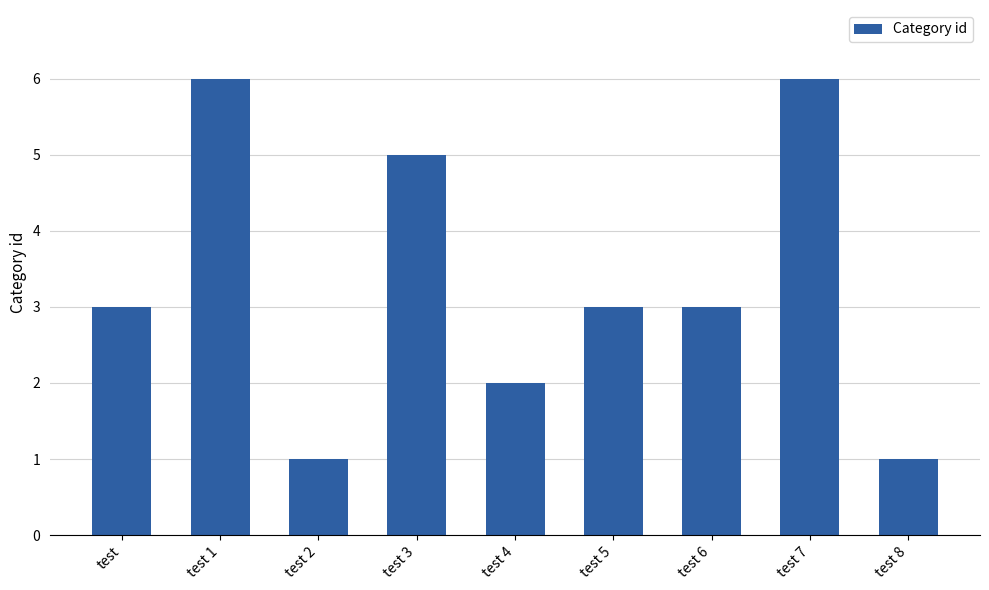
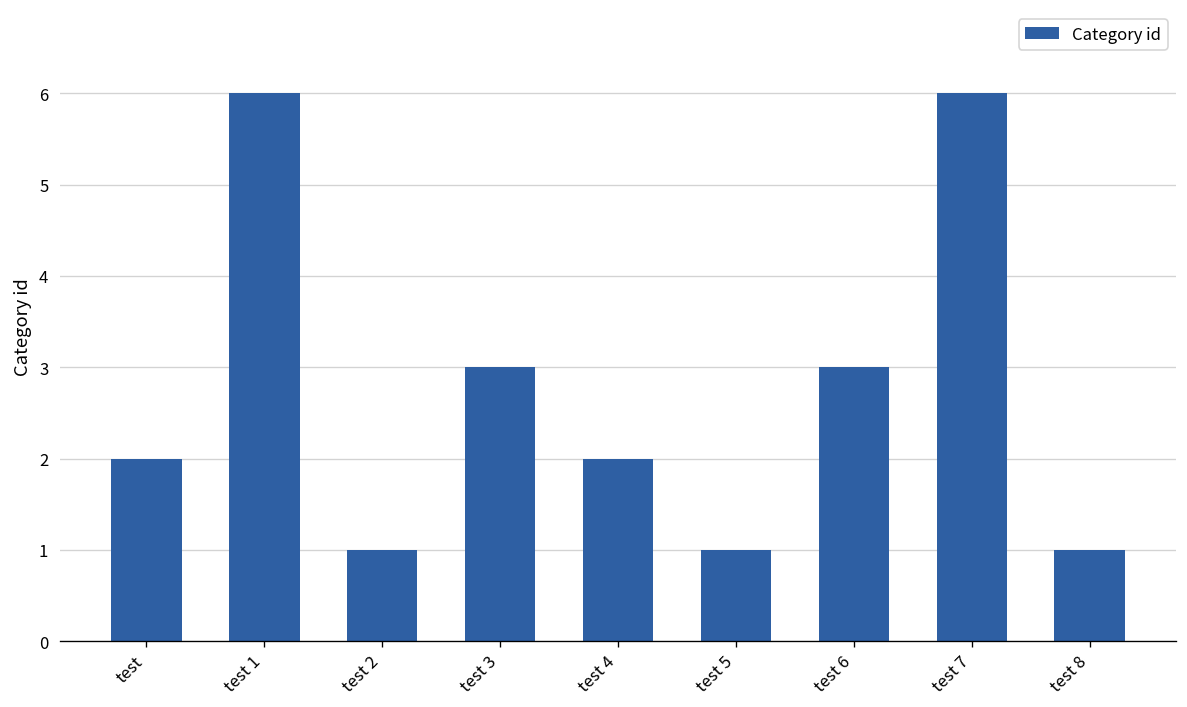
test: 3 -> 2
test 3: 5 -> 3
test 5: 3 -> 1
